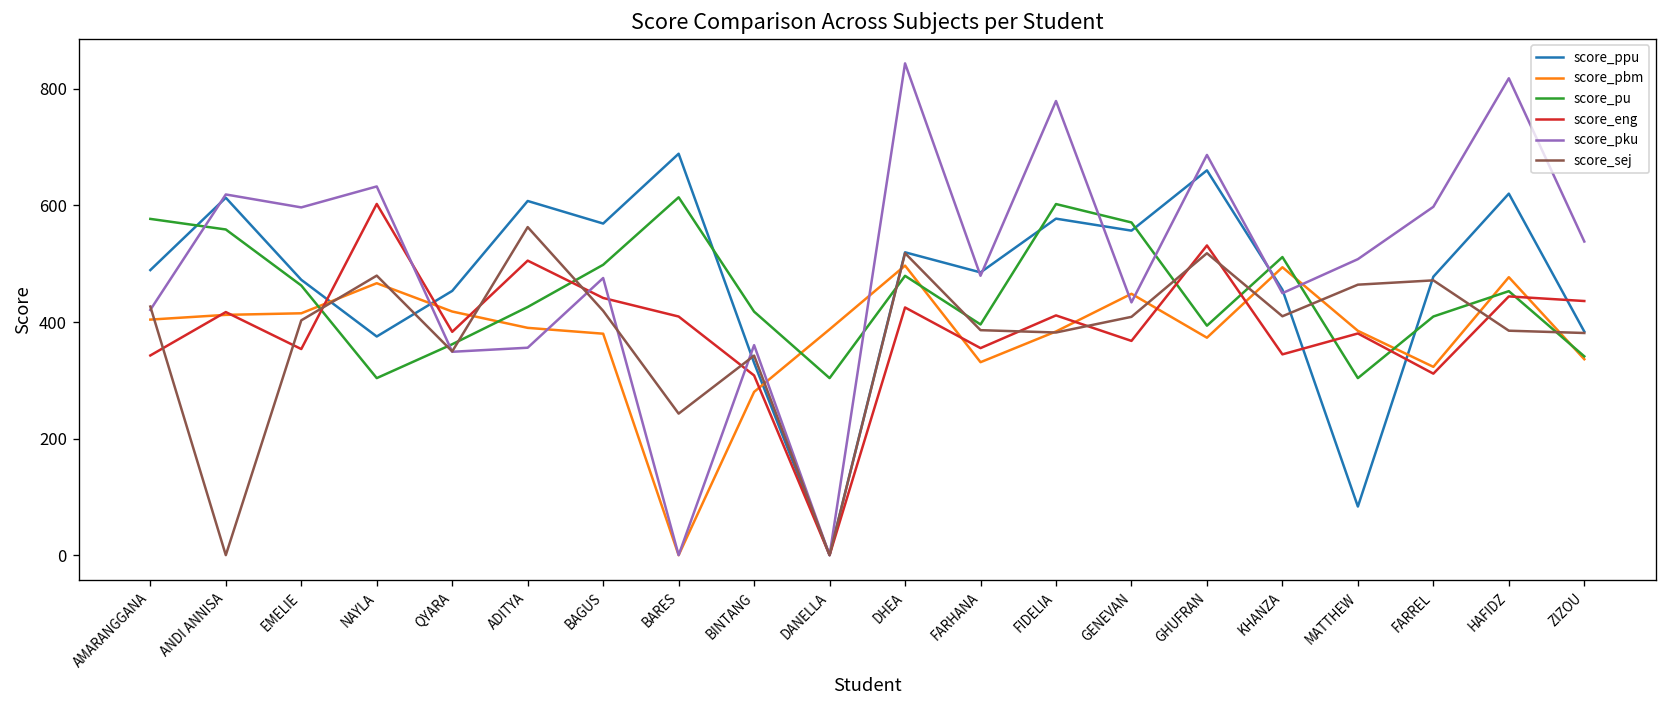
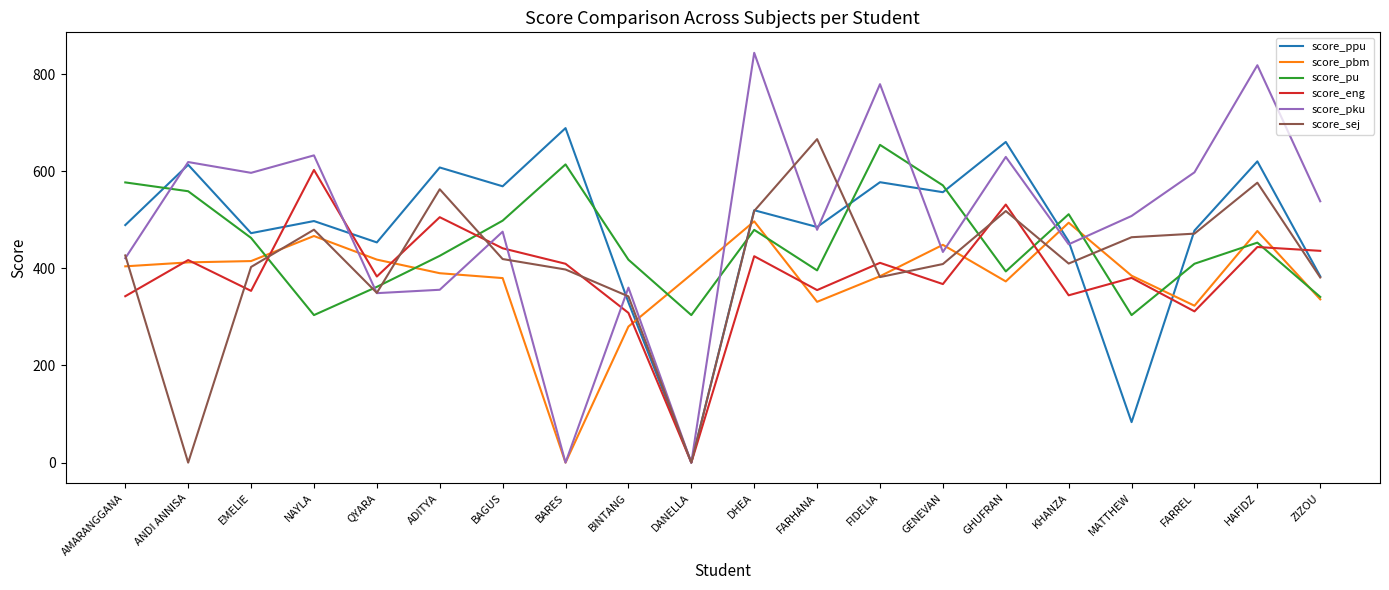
score_ppu, NAYLA: 380 -> 500
score_sej, BARES: 240 -> 400
score_sej, FARHANA: 390 -> 670
score_pu, FIDELIA: 600 -> 650
score_pku, GHUFRAN: 690 -> 630
score_sej, HAFIDZ: 390 -> 580
